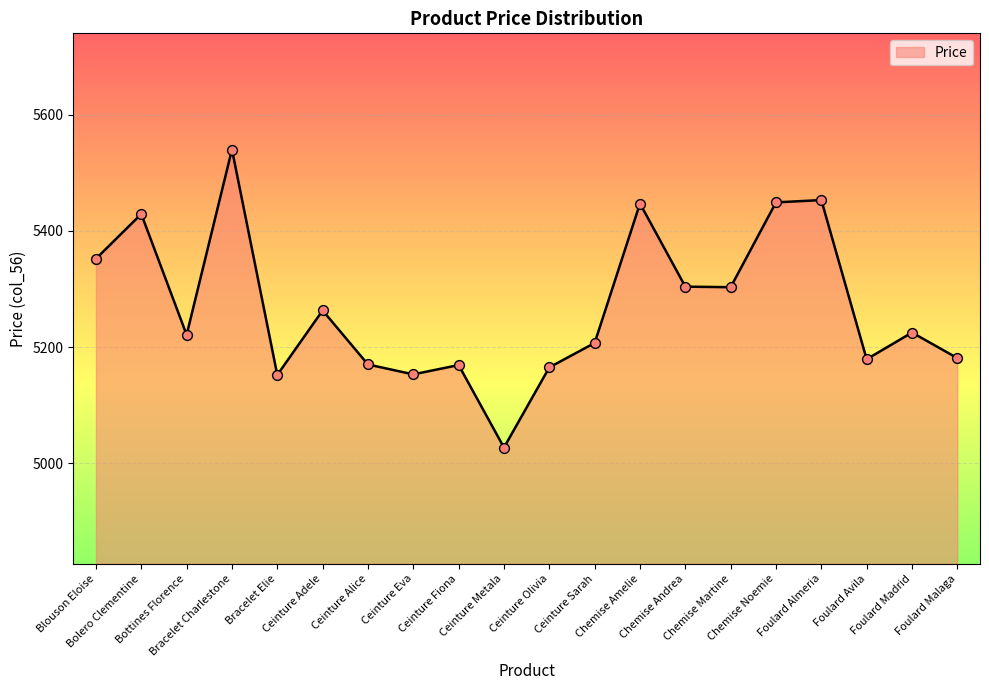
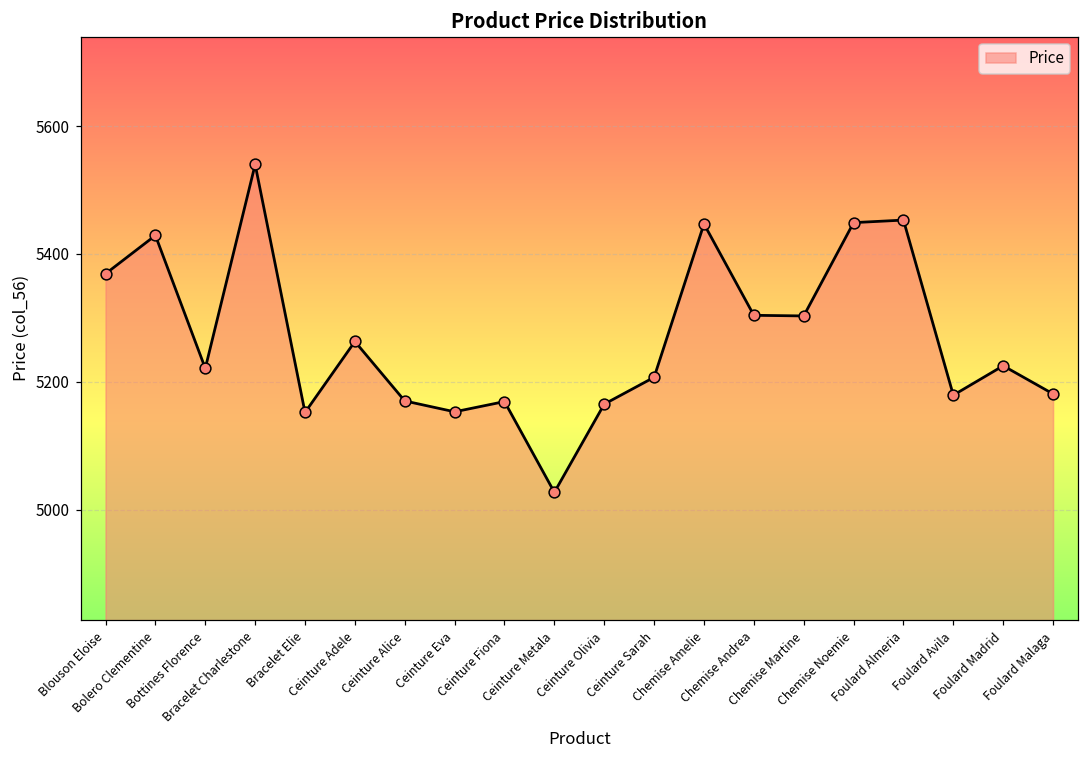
Blouson Eloise: 5350 -> 5370
